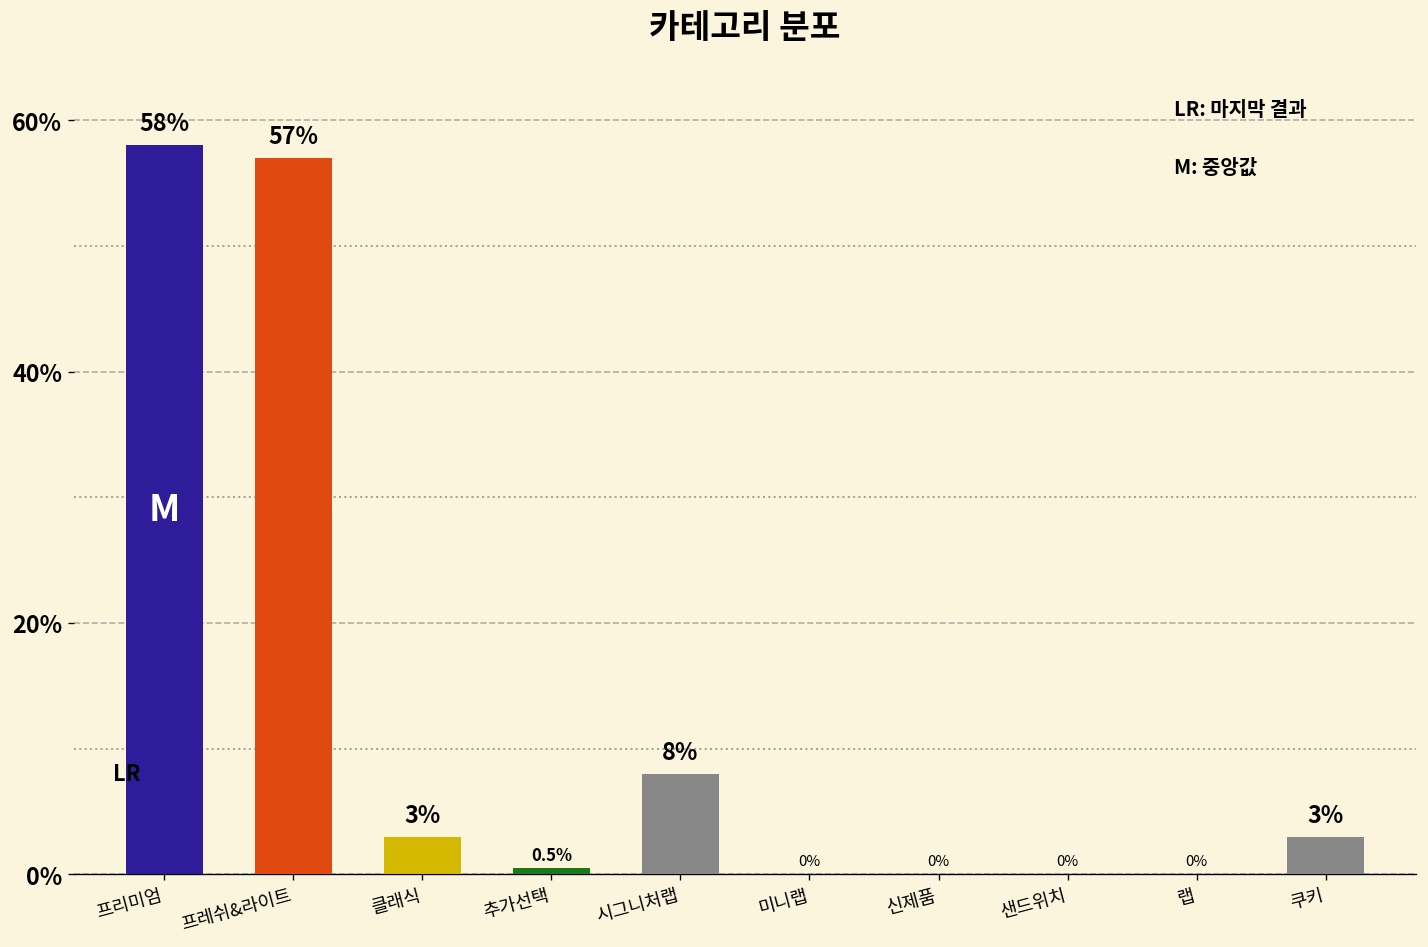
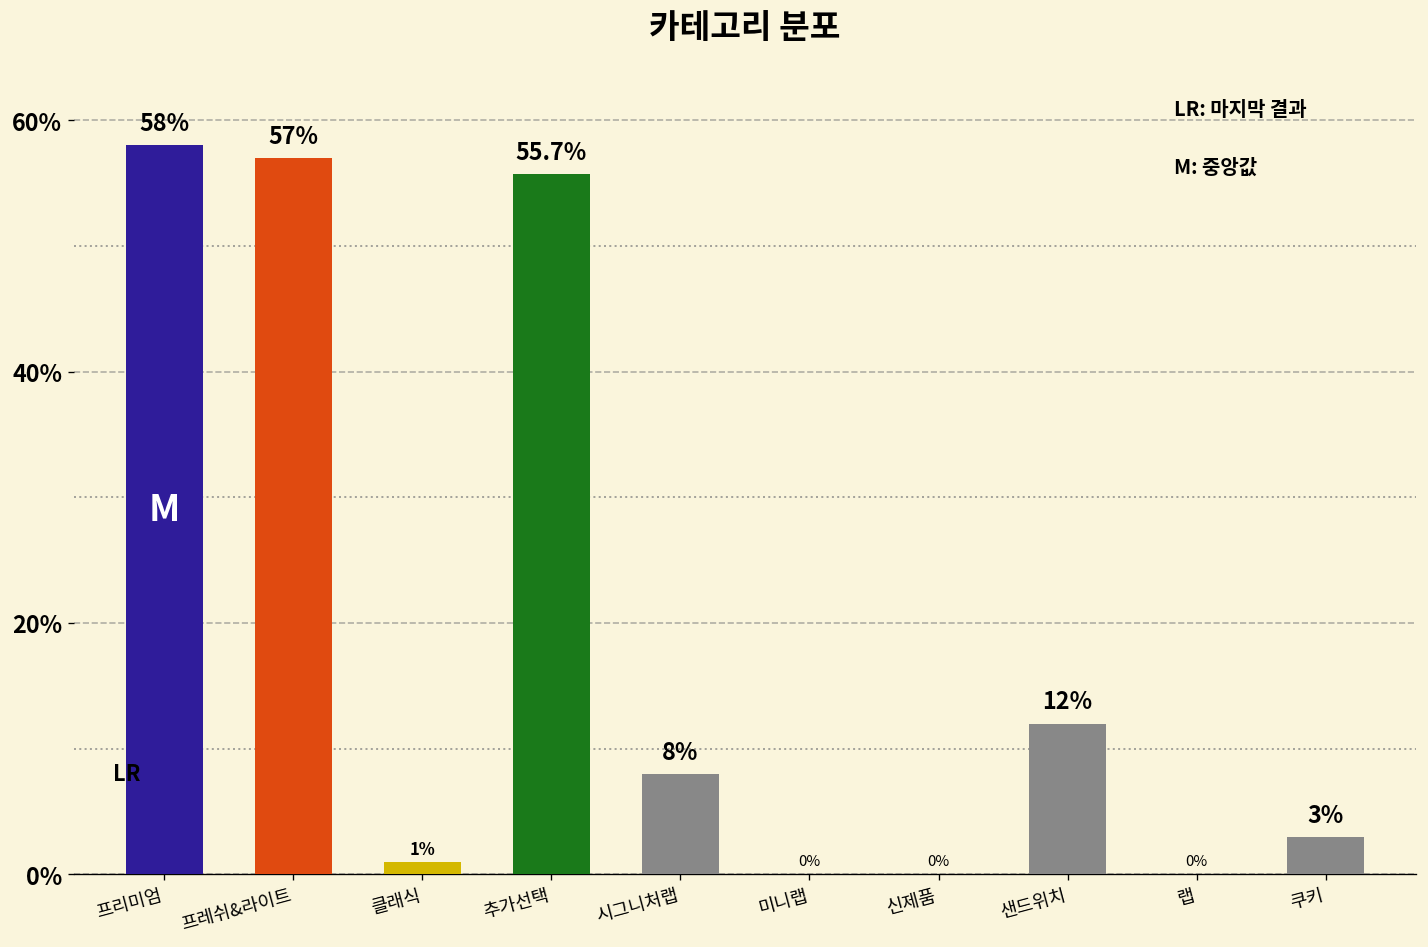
클래식: 3% -> 1%
추가선택: 0.5% -> 55.7%
샌드위치: 0% -> 12%
